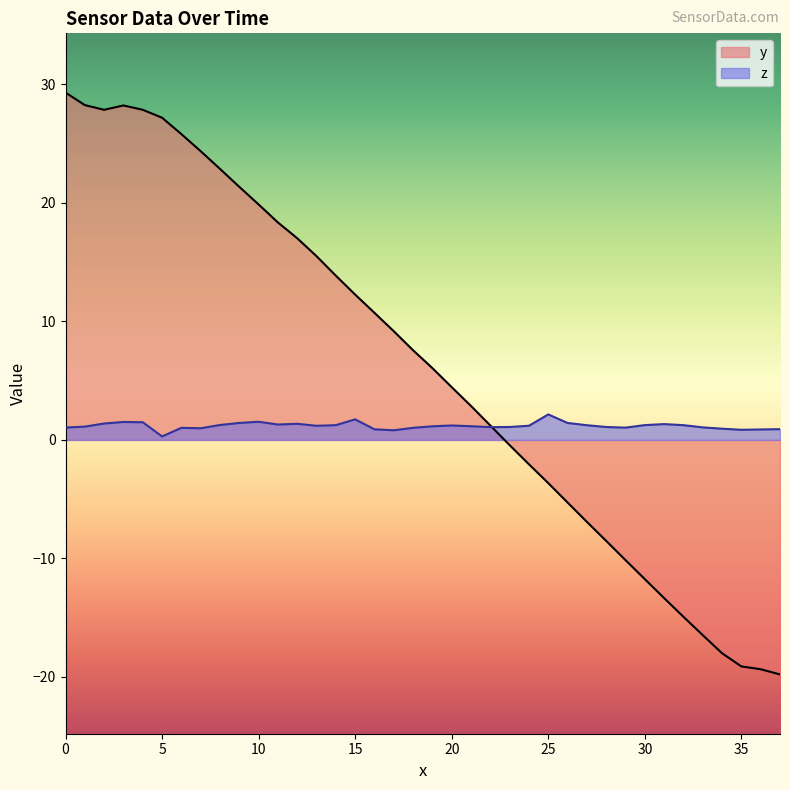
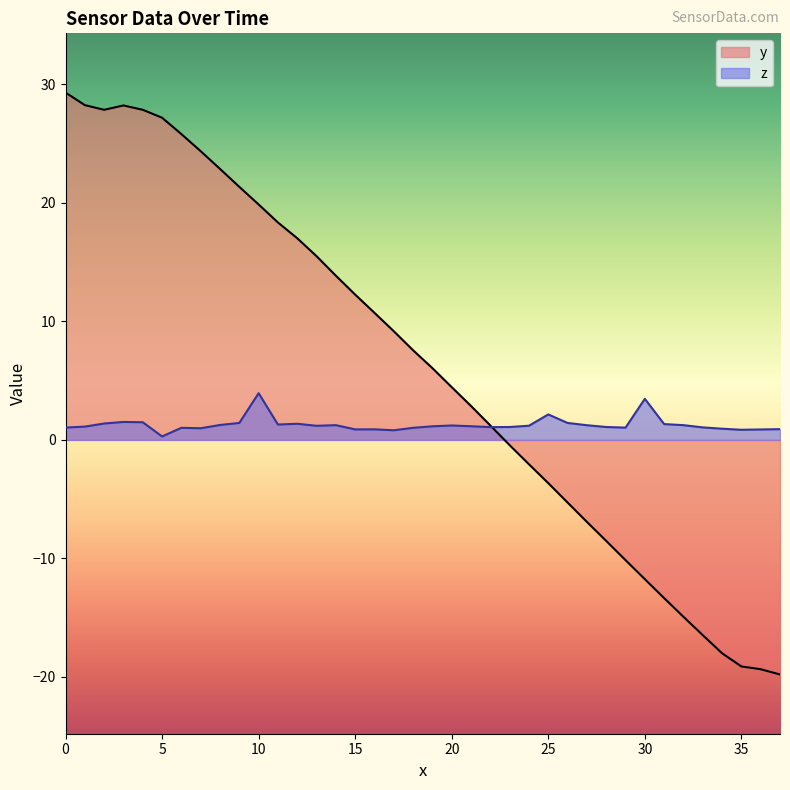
z, 10: 1.5 -> 3.9
z, 15: 1.7 -> 0.9
z, 30: 1.3 -> 3.5
